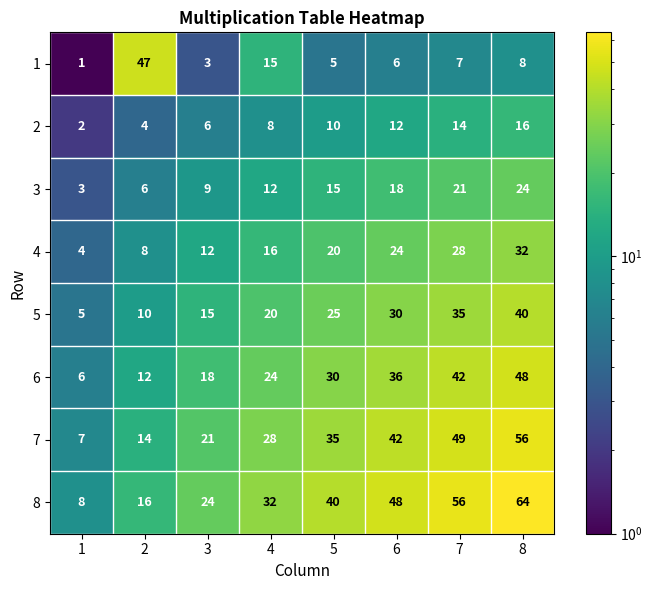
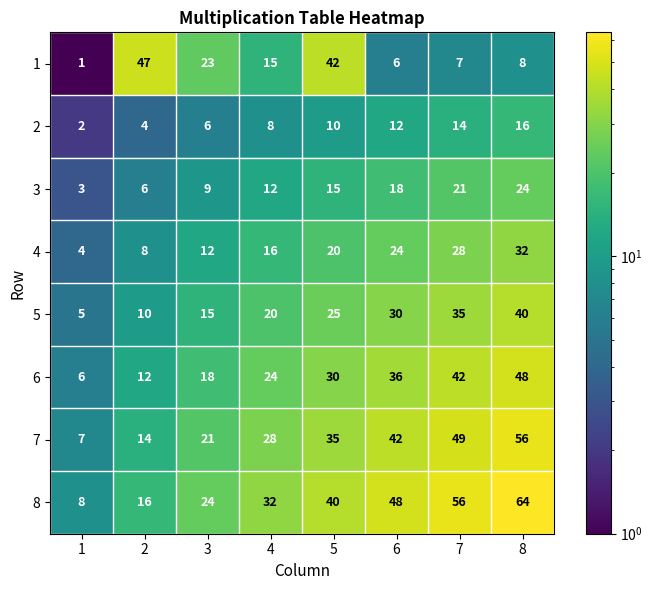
1, 3: 3 -> 23
1, 5: 5 -> 42
